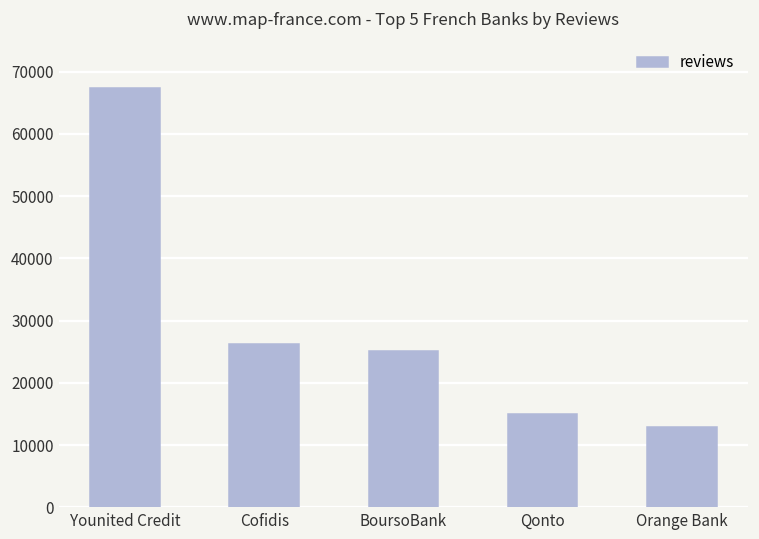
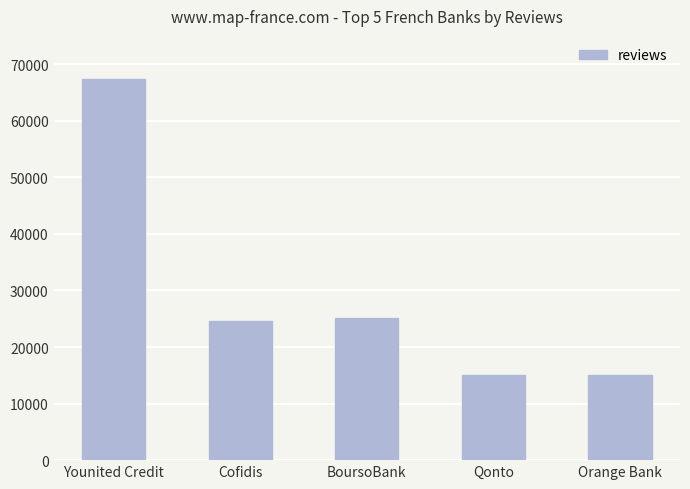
Cofidis: 26000 -> 25000
Orange Bank: 13000 -> 15000
